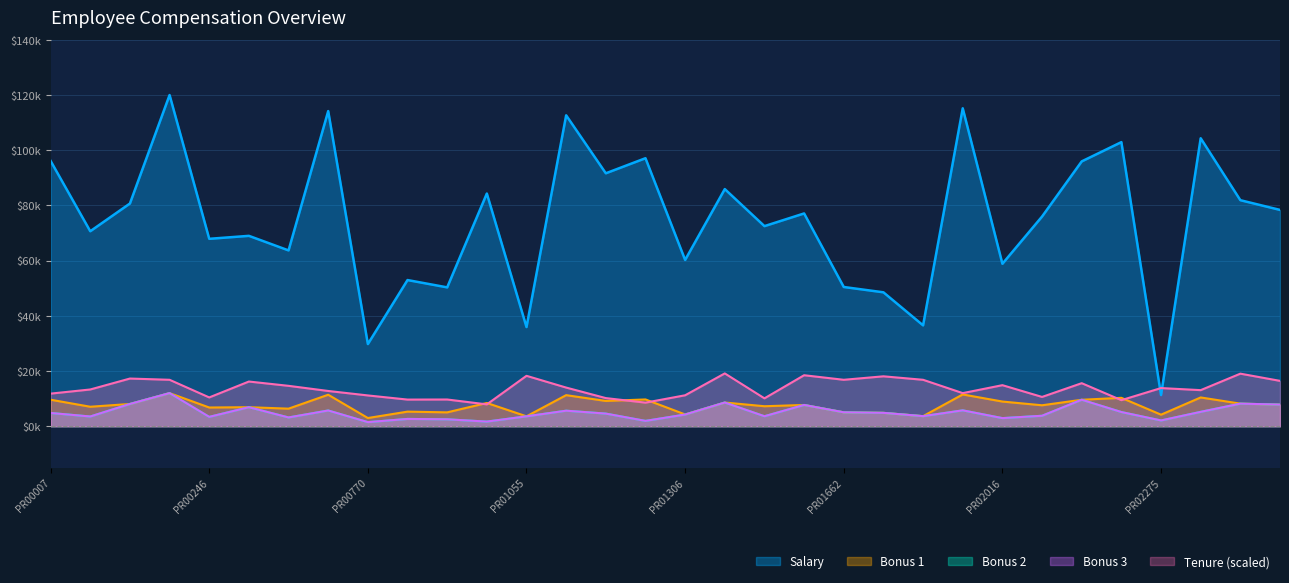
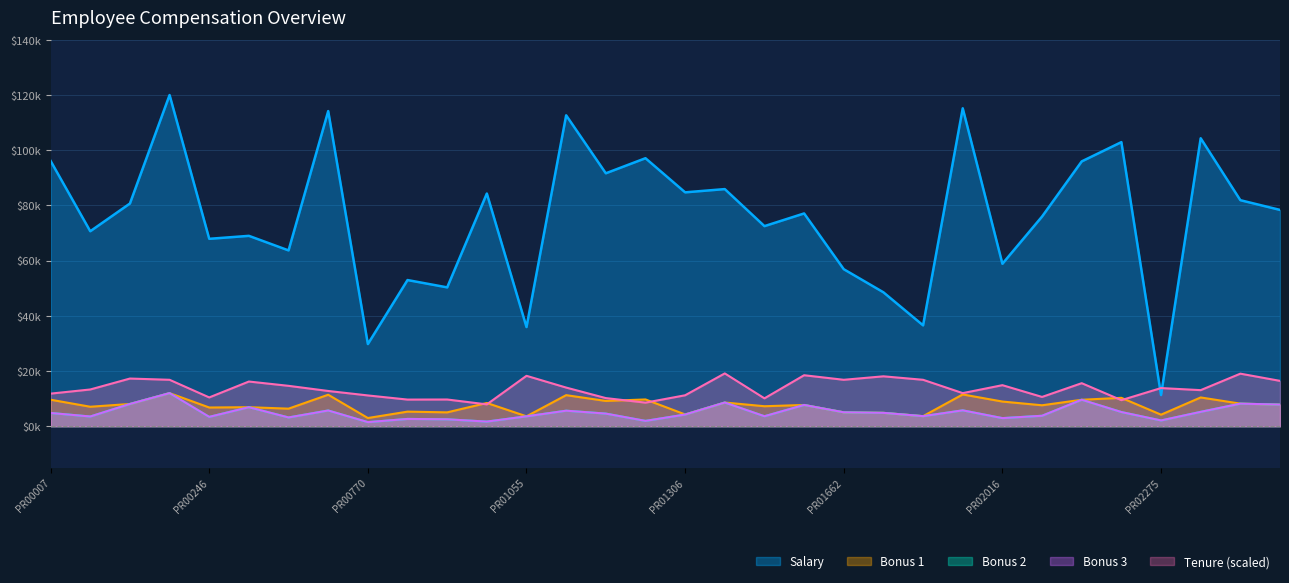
Salary, PR01306: $60000 -> $85000
Salary, PR01662: $50000 -> $57000
